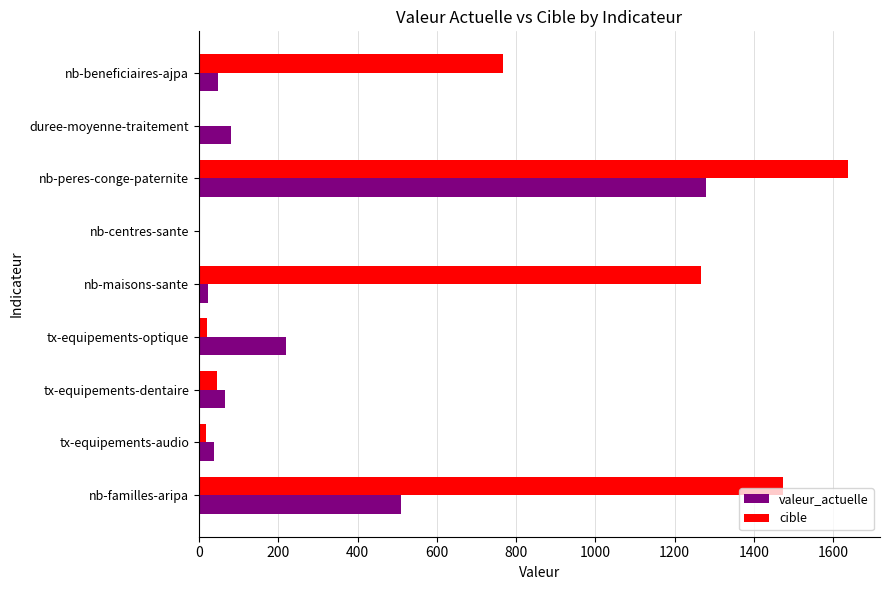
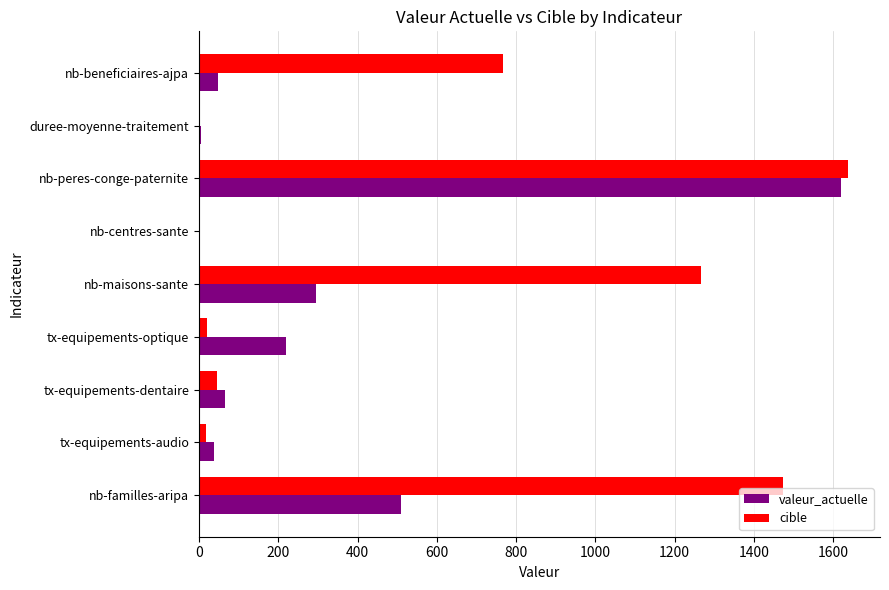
valeur_actuelle, duree-moyenne-traitement: 80 -> 0
valeur_actuelle, nb-peres-conge-paternite: 1280 -> 1620
valeur_actuelle, nb-maisons-sante: 20 -> 300
